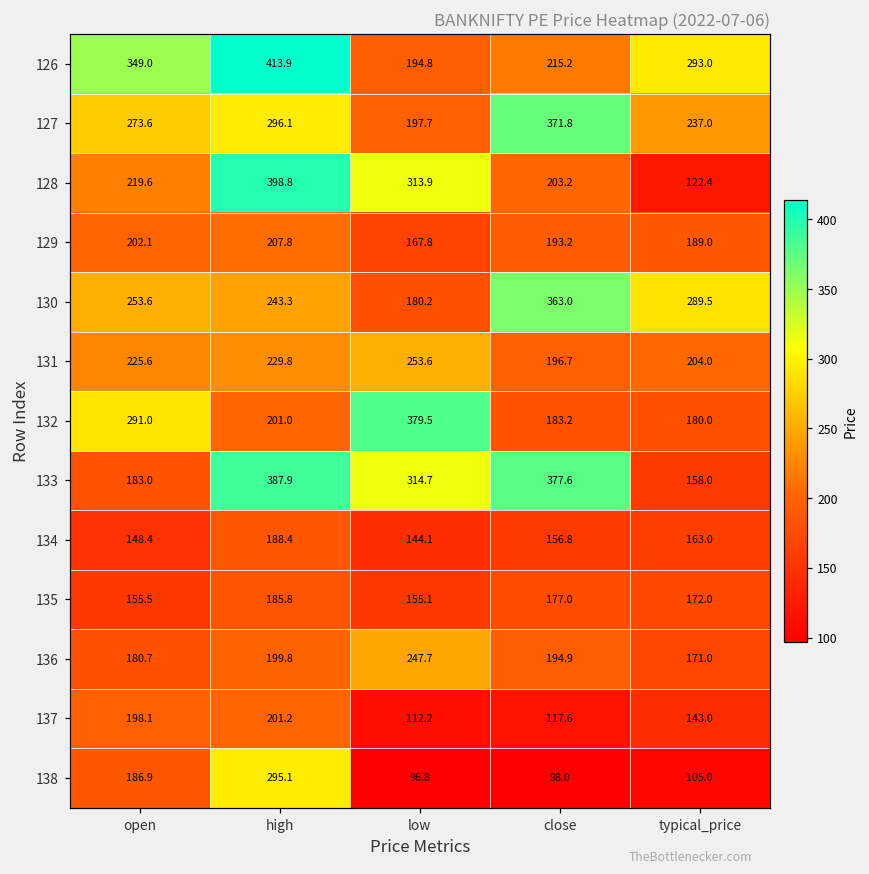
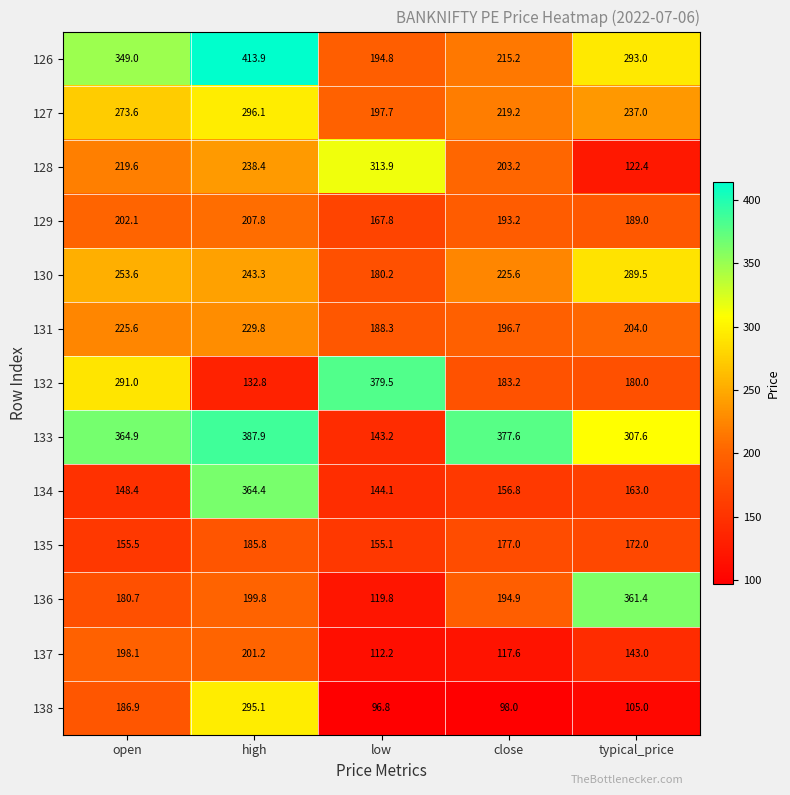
127, close: 371.8 -> 219.2
128, high: 398.8 -> 238.4
130, close: 363.0 -> 225.6
131, low: 253.6 -> 188.3
132, high: 201.0 -> 132.8
133, open: 183.0 -> 364.9
133, low: 314.7 -> 143.2
133, typical_price: 158.0 -> 307.6
134, high: 188.4 -> 364.4
136, low: 247.7 -> 119.8
136, typical_price: 171.0 -> 361.4
